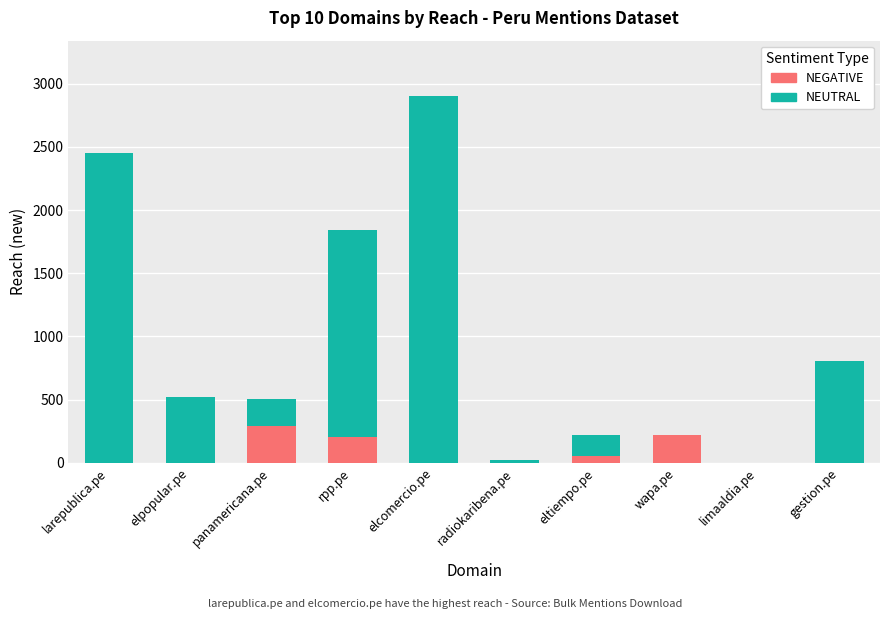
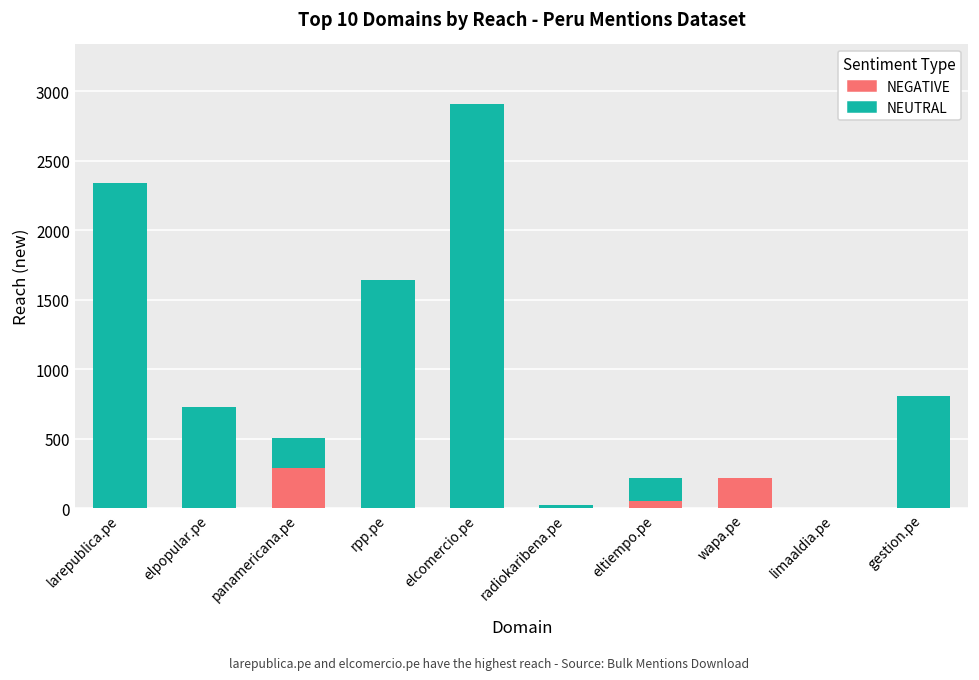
NEUTRAL, larepublica.pe: 2450 -> 2340
NEUTRAL, elpopular.pe: 520 -> 730
NEGATIVE, rpp.pe: 200 -> 0
